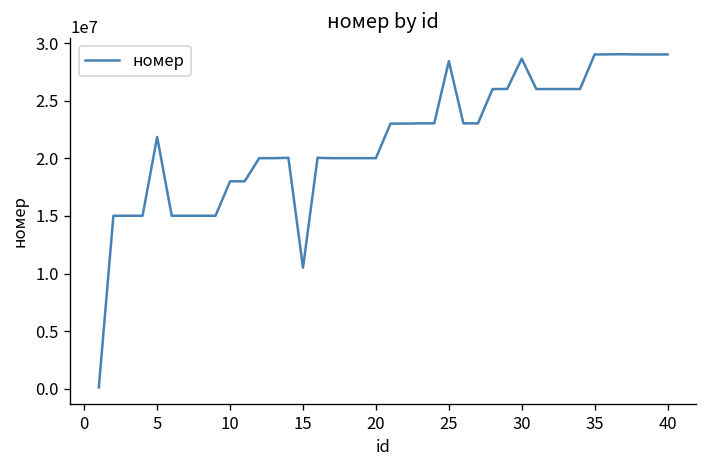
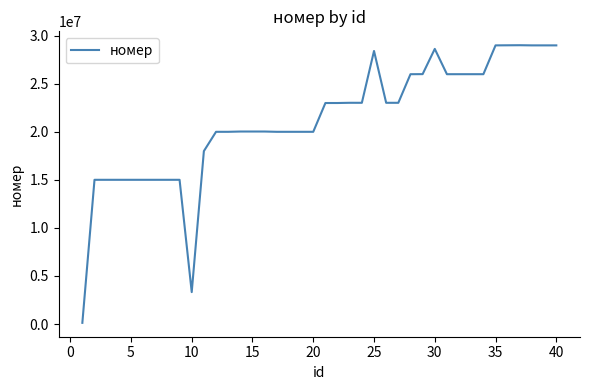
5: 22000000 -> 15000000
10: 18000000 -> 3000000
15: 11000000 -> 20000000
